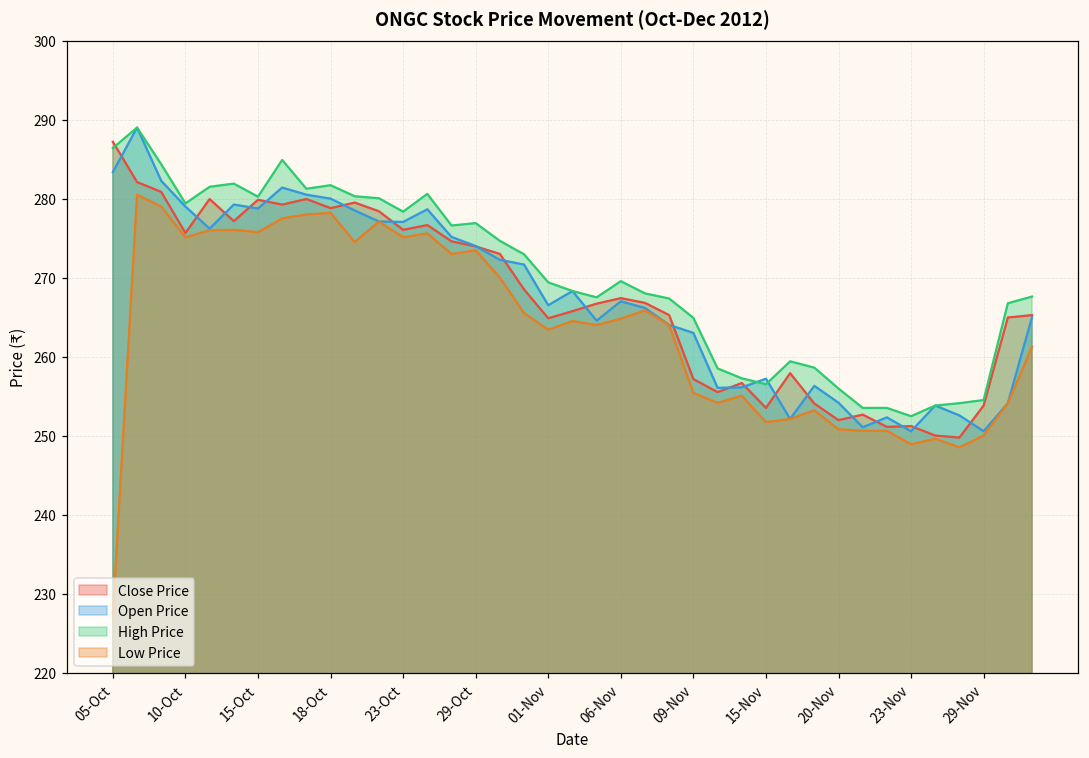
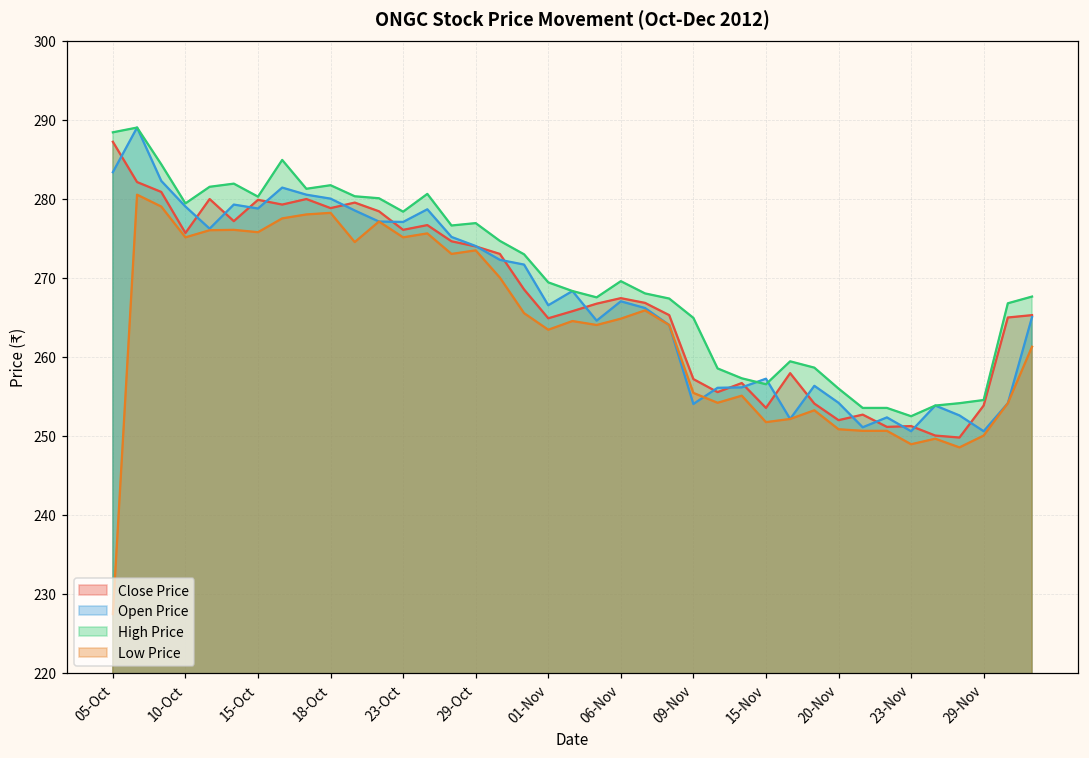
High Price, 05-Oct: 286 -> 288
Open Price, 09-Nov: 263 -> 254
